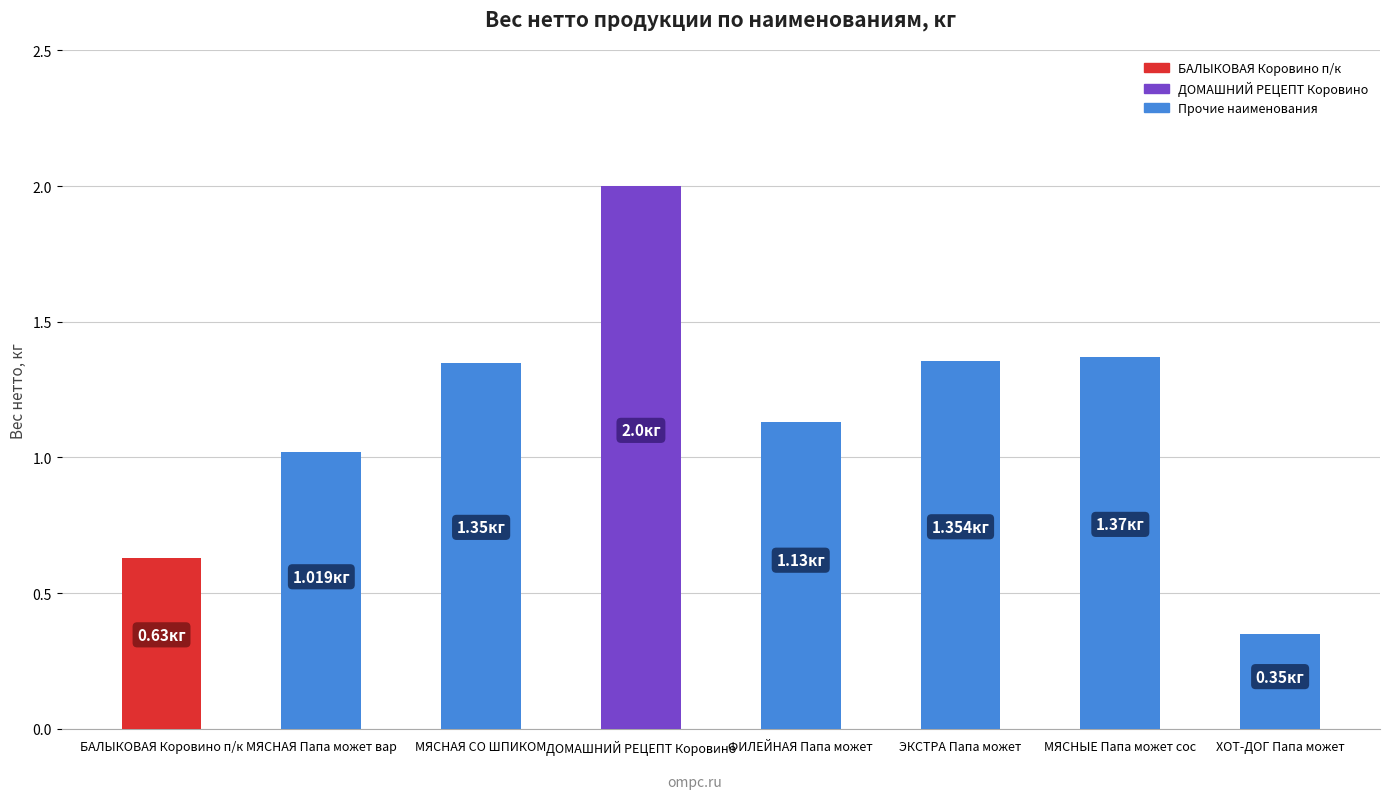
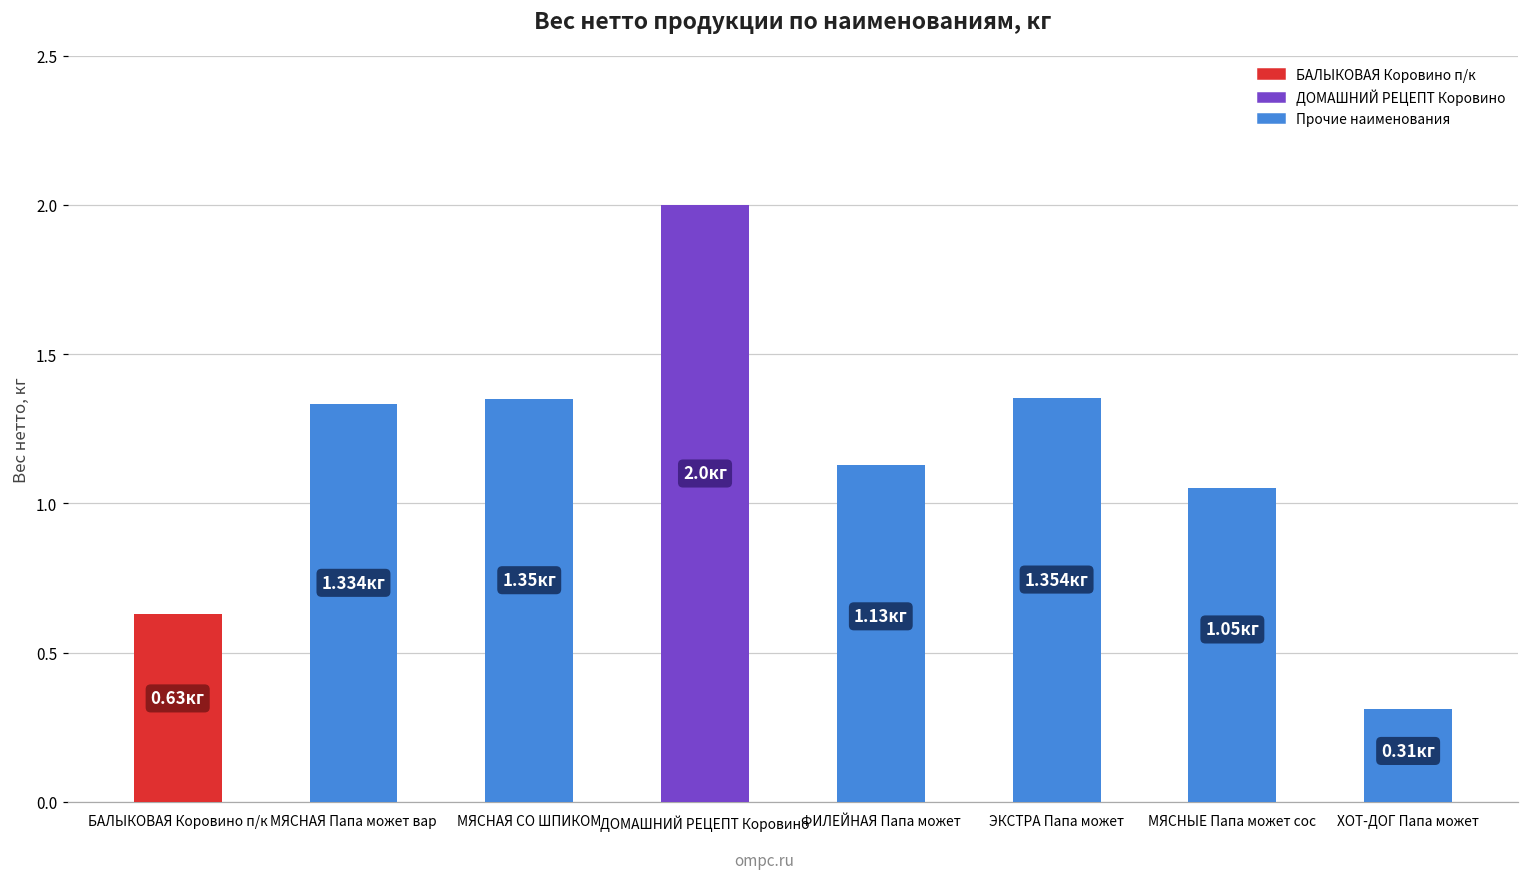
МЯСНАЯ Папа может вар: 1.019 -> 1.334
МЯСНЫЕ Папа может сос: 1.37 -> 1.05
ХОТ-ДОГ Папа может: 0.35 -> 0.31
